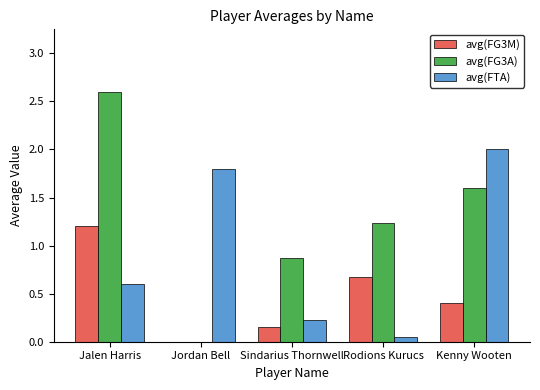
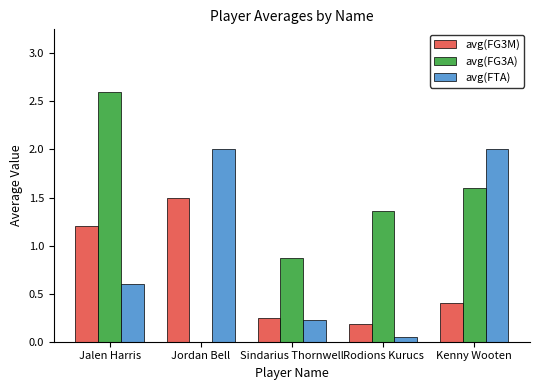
avg(FG3M), Jordan Bell: 0.0 -> 1.5
avg(FTA), Jordan Bell: 1.8 -> 2.0
avg(FG3M), Sindarius Thornwell: 0.2 -> 0.3
avg(FG3M), Rodions Kurucs: 0.7 -> 0.2
avg(FG3A), Rodions Kurucs: 1.2 -> 1.4
